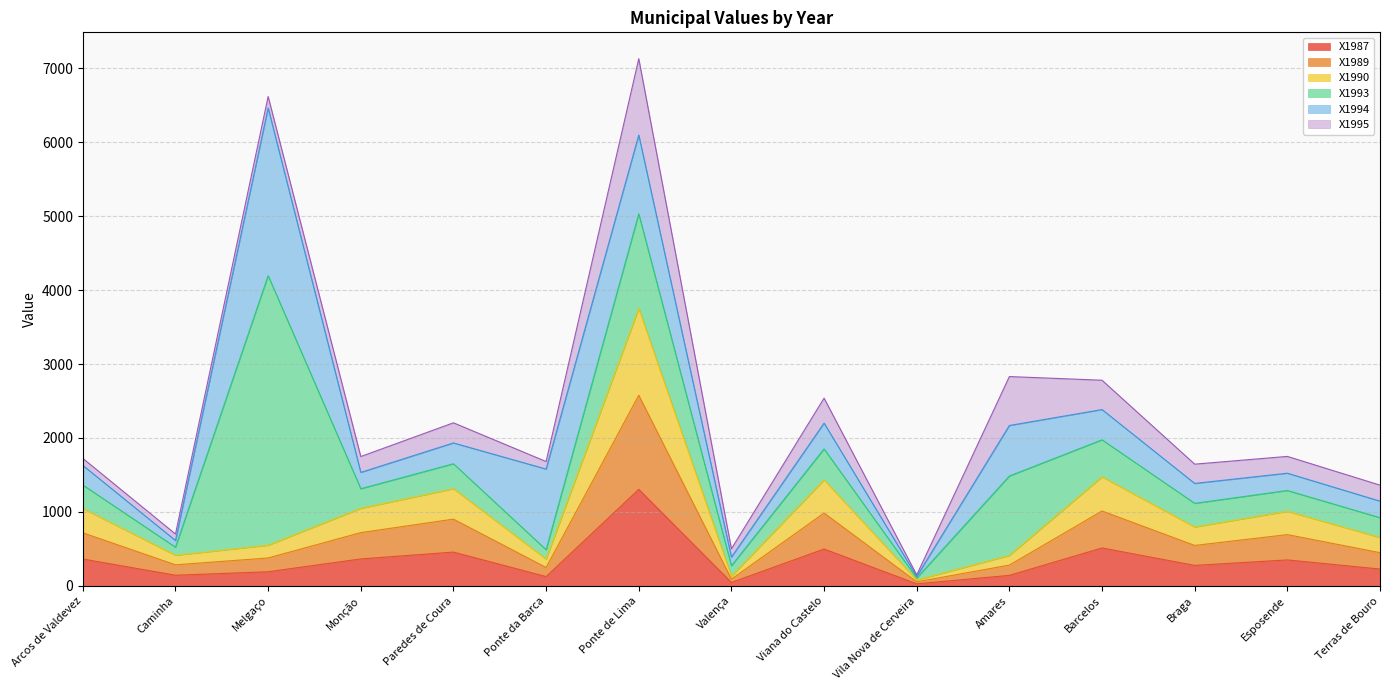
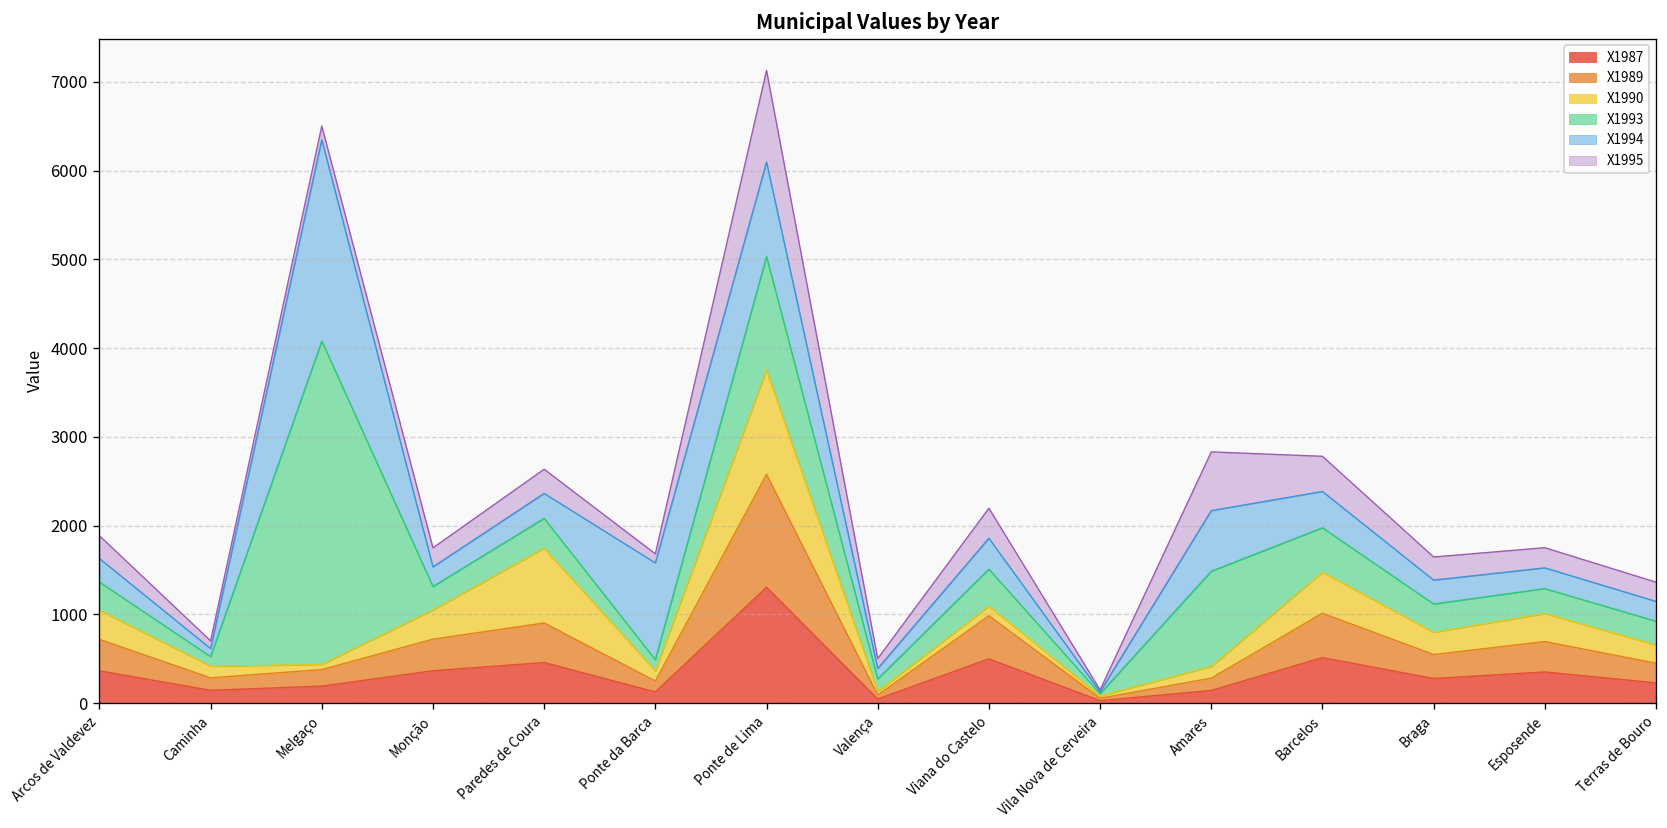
X1995, Arcos de Valdevez: 100 -> 300
X1990, Melgaço: 200 -> 100
X1990, Paredes de Coura: 400 -> 800
X1990, Viana do Castelo: 400 -> 100
